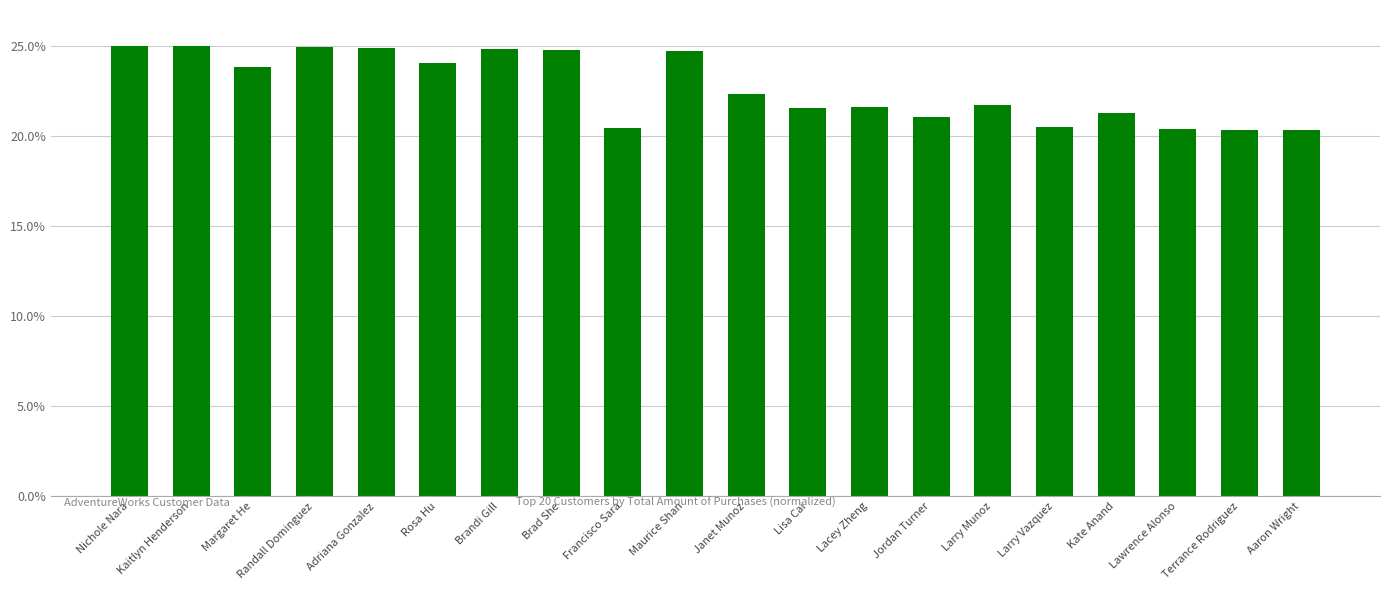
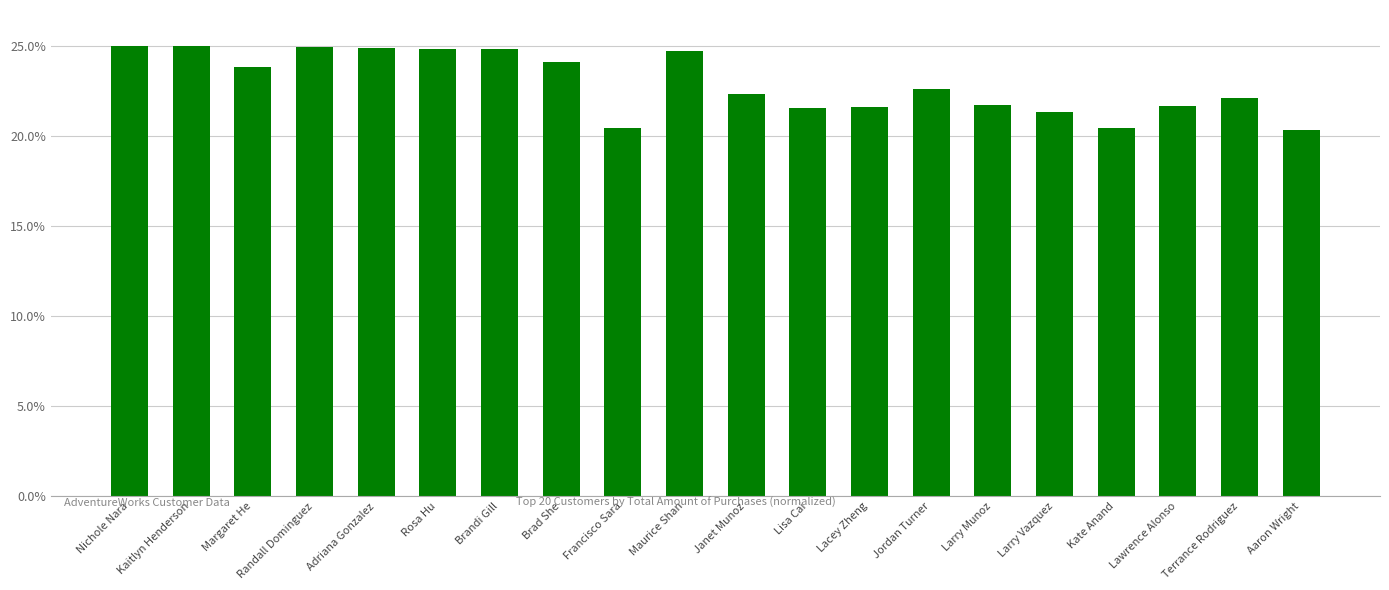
Rosa Hu: 24.1% -> 24.9%
Brad She: 24.8% -> 24.1%
Jordan Turner: 21.1% -> 22.6%
Larry Vazquez: 20.5% -> 21.3%
Kate Anand: 21.3% -> 20.4%
Lawrence Alonso: 20.4% -> 21.7%
Terrance Rodriguez: 20.4% -> 22.1%
